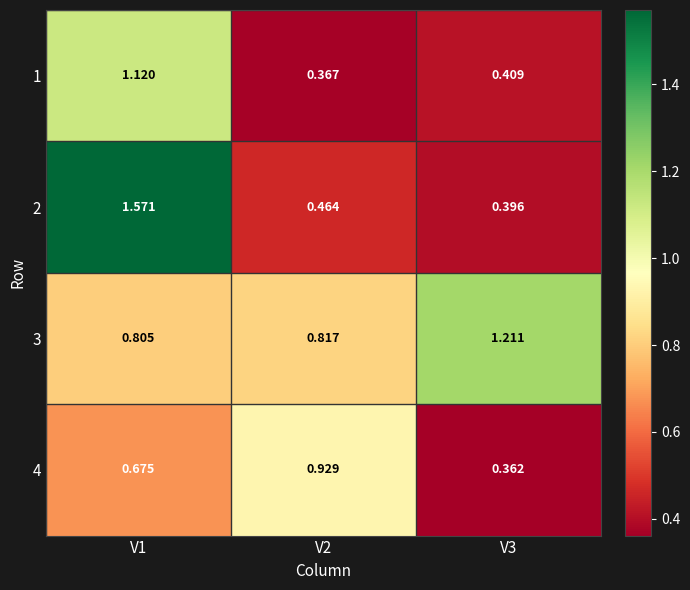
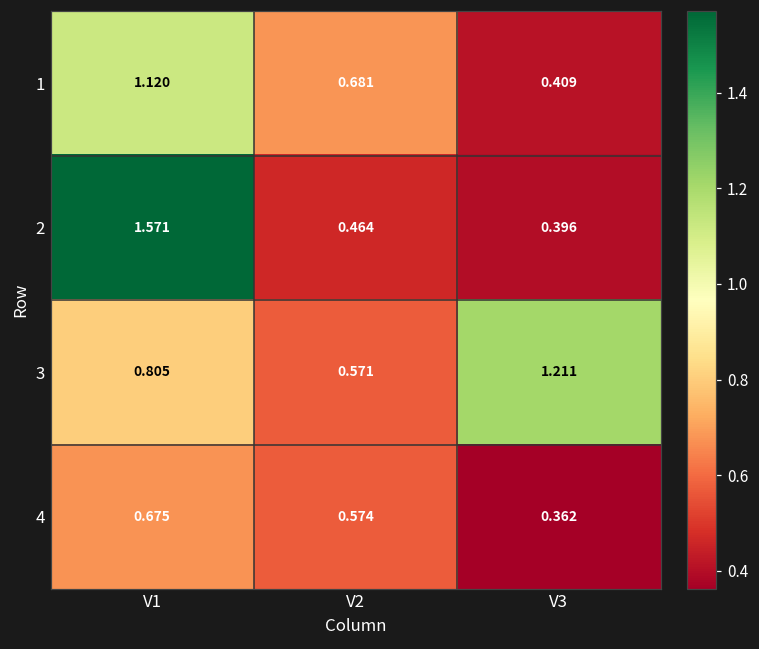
1, V2: 0.367 -> 0.681
3, V2: 0.817 -> 0.571
4, V2: 0.929 -> 0.574
